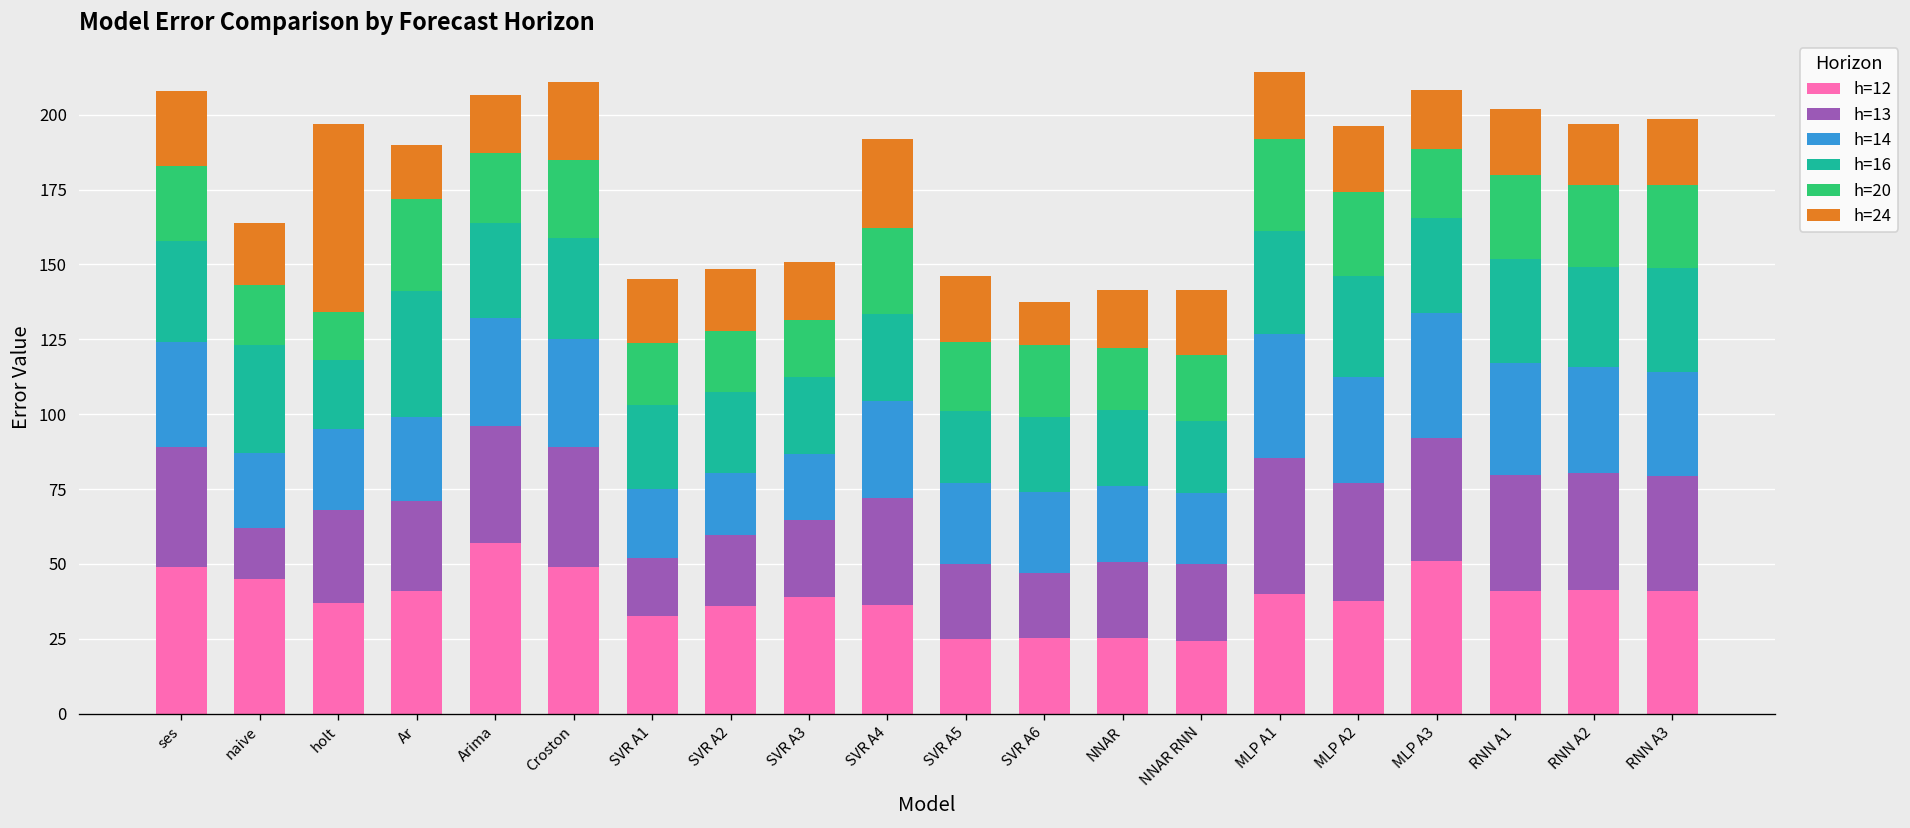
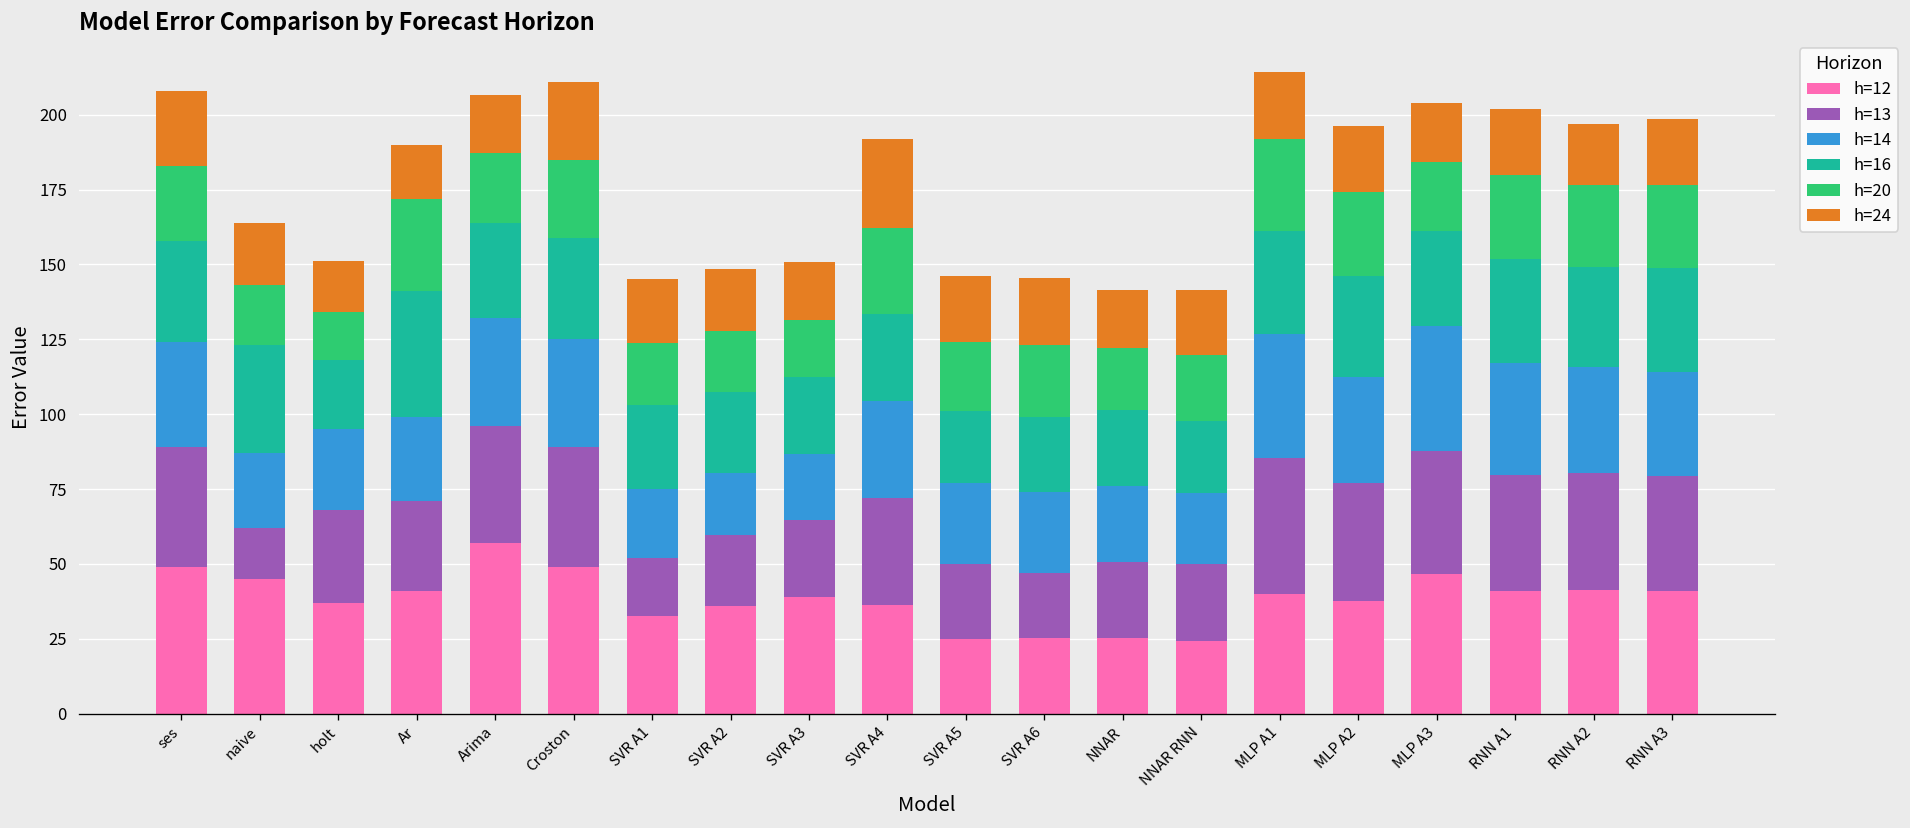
h=24, holt: 63 -> 17
h=24, SVR A6: 14 -> 23
h=12, MLP A3: 51 -> 47
